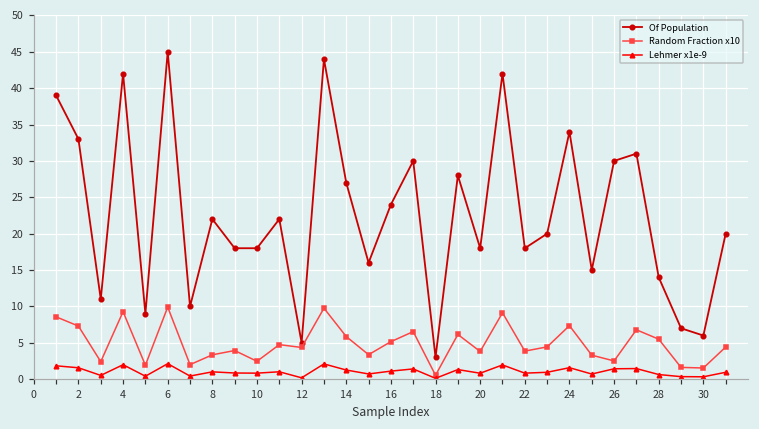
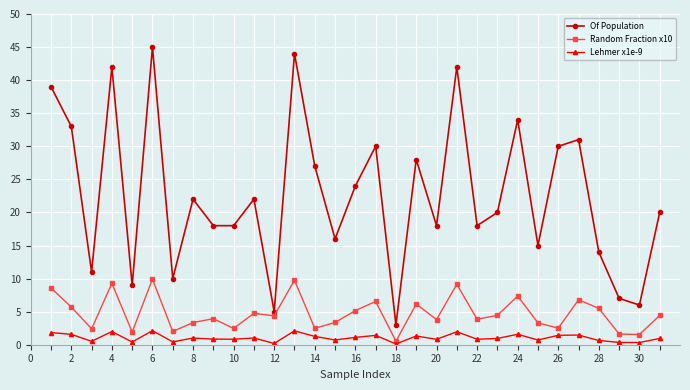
Random Fraction x10, 2: 7 -> 6
Random Fraction x10, 14: 6 -> 2
